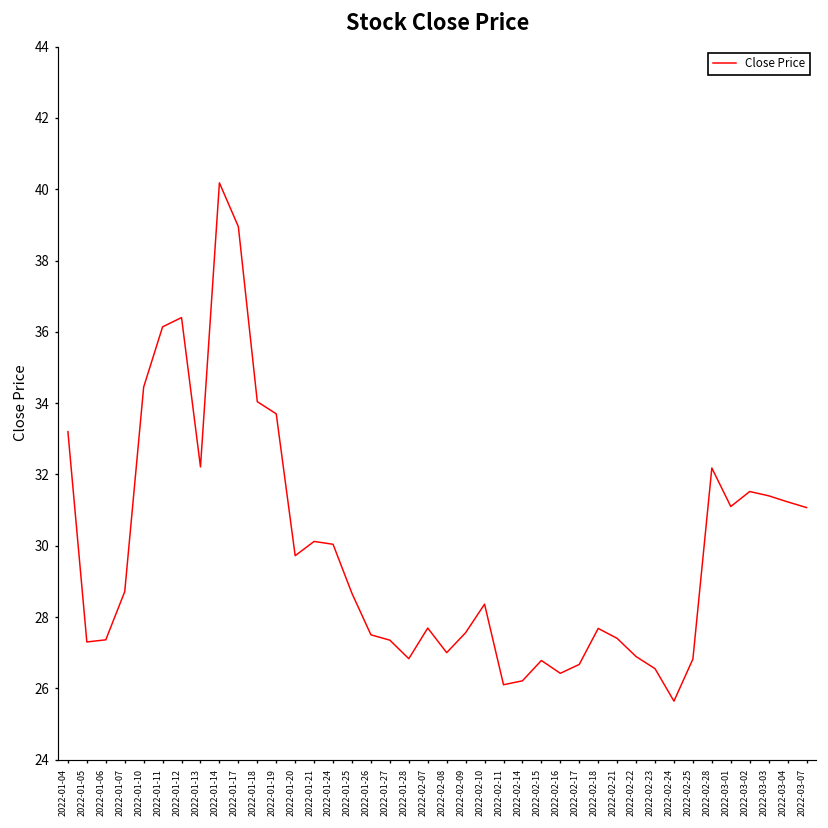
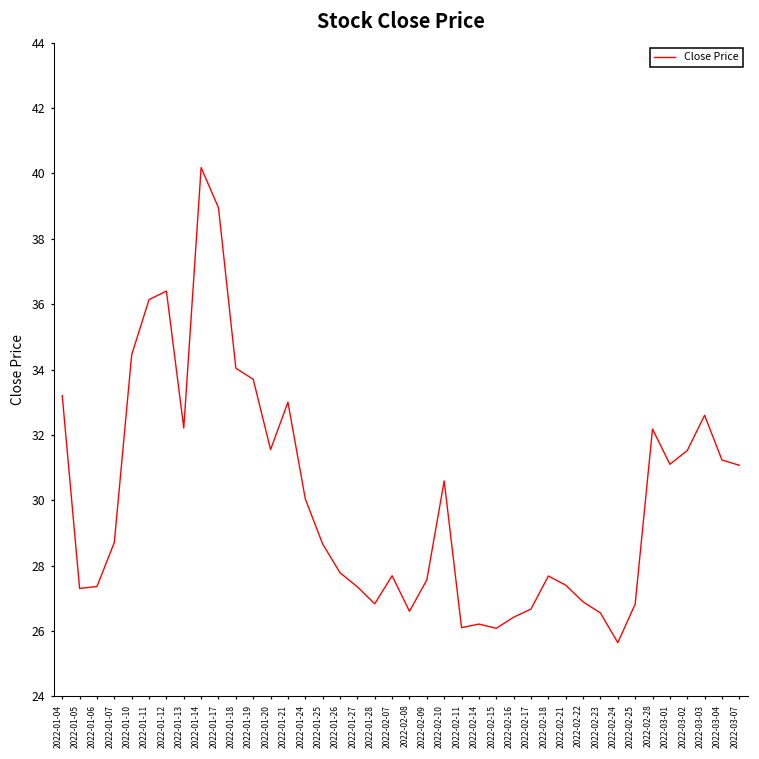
2022-01-20: 29.7 -> 31.6
2022-01-21: 30.1 -> 33.0
2022-01-26: 27.5 -> 27.8
2022-02-08: 27.0 -> 26.6
2022-02-10: 28.4 -> 30.6
2022-02-15: 26.8 -> 26.1
2022-03-03: 31.4 -> 32.6
